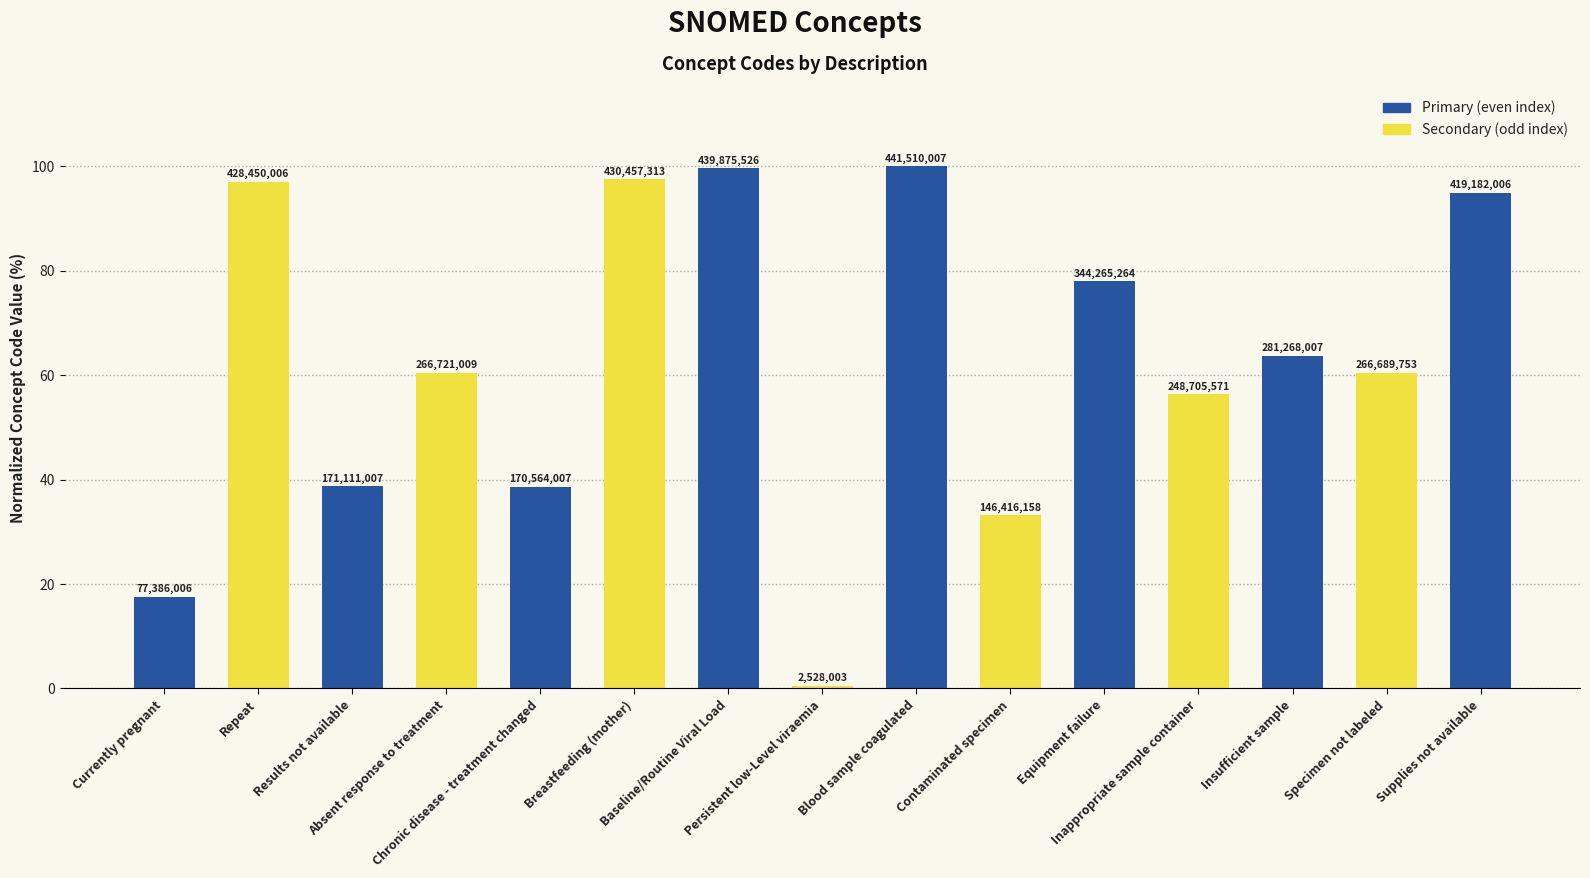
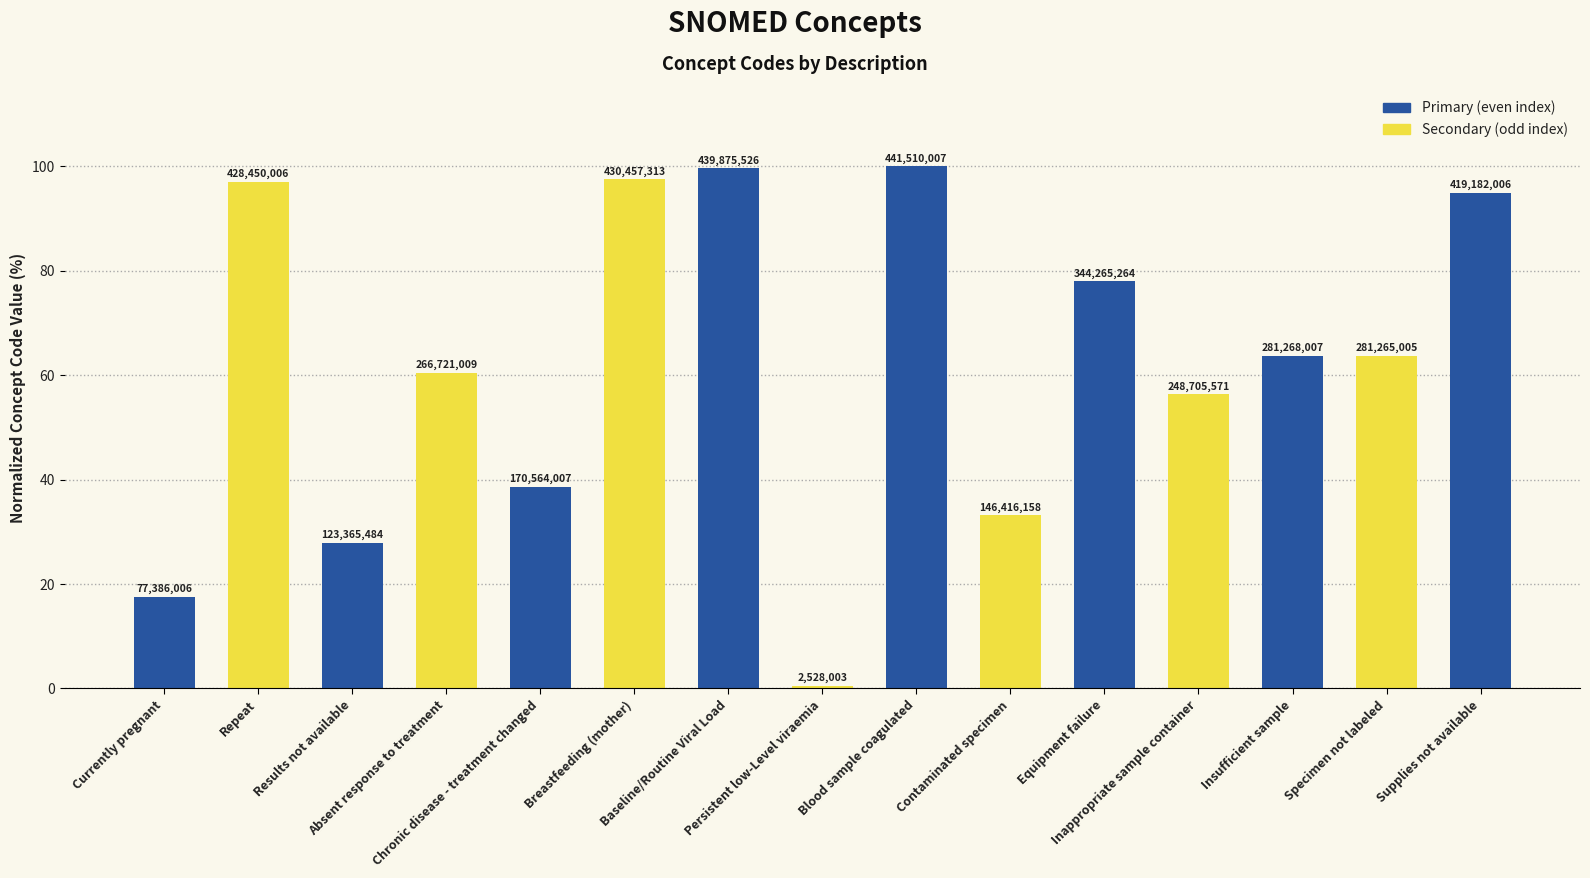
Results not available: 171,111,007 -> 123,365,484
Specimen not labeled: 266,689,753 -> 281,265,005
